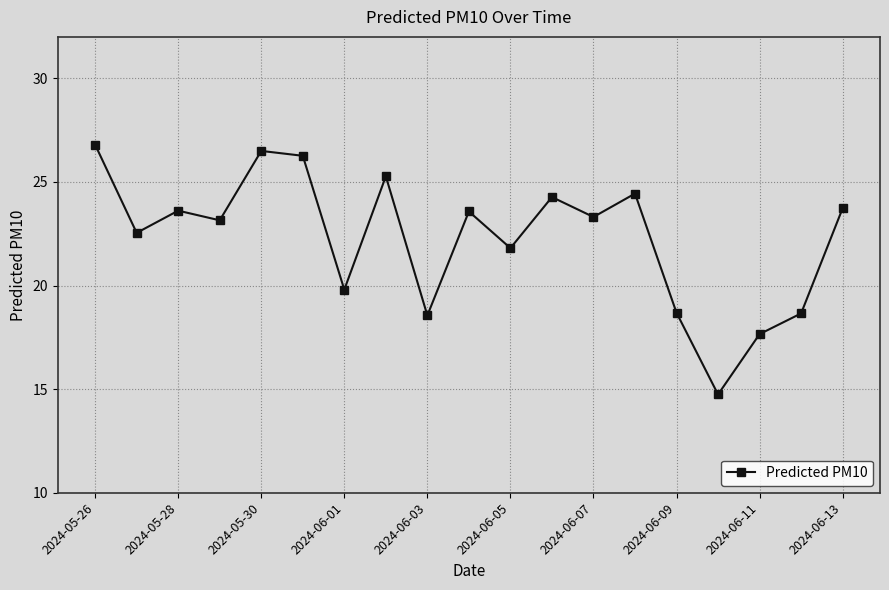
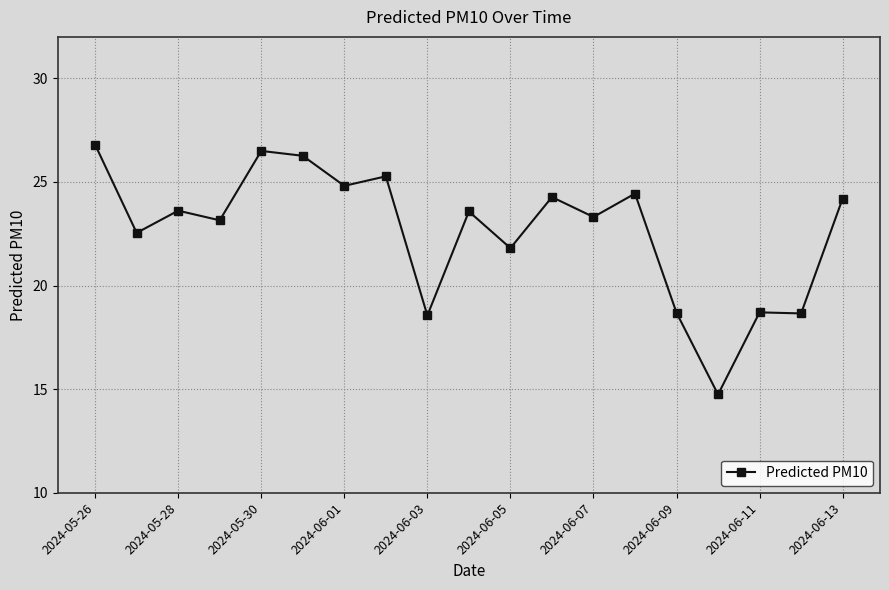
2024-06-01: 19.8 -> 24.8
2024-06-11: 17.7 -> 18.7
2024-06-13: 23.7 -> 24.2
